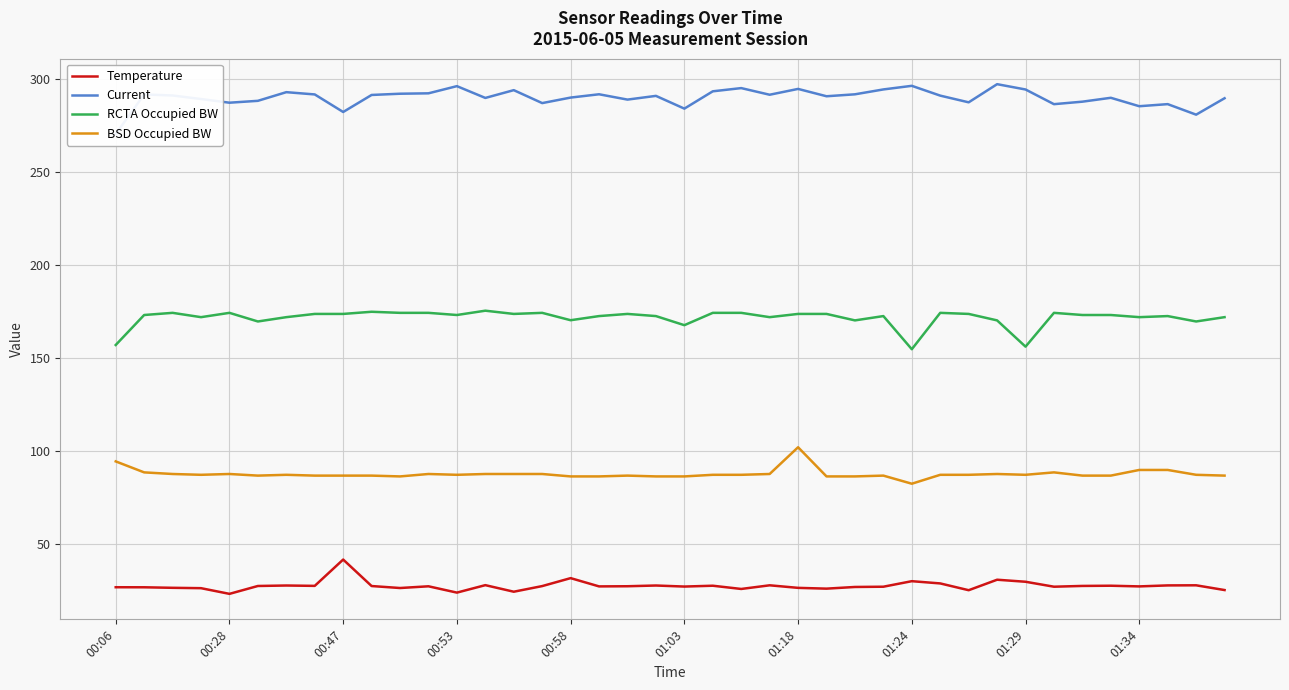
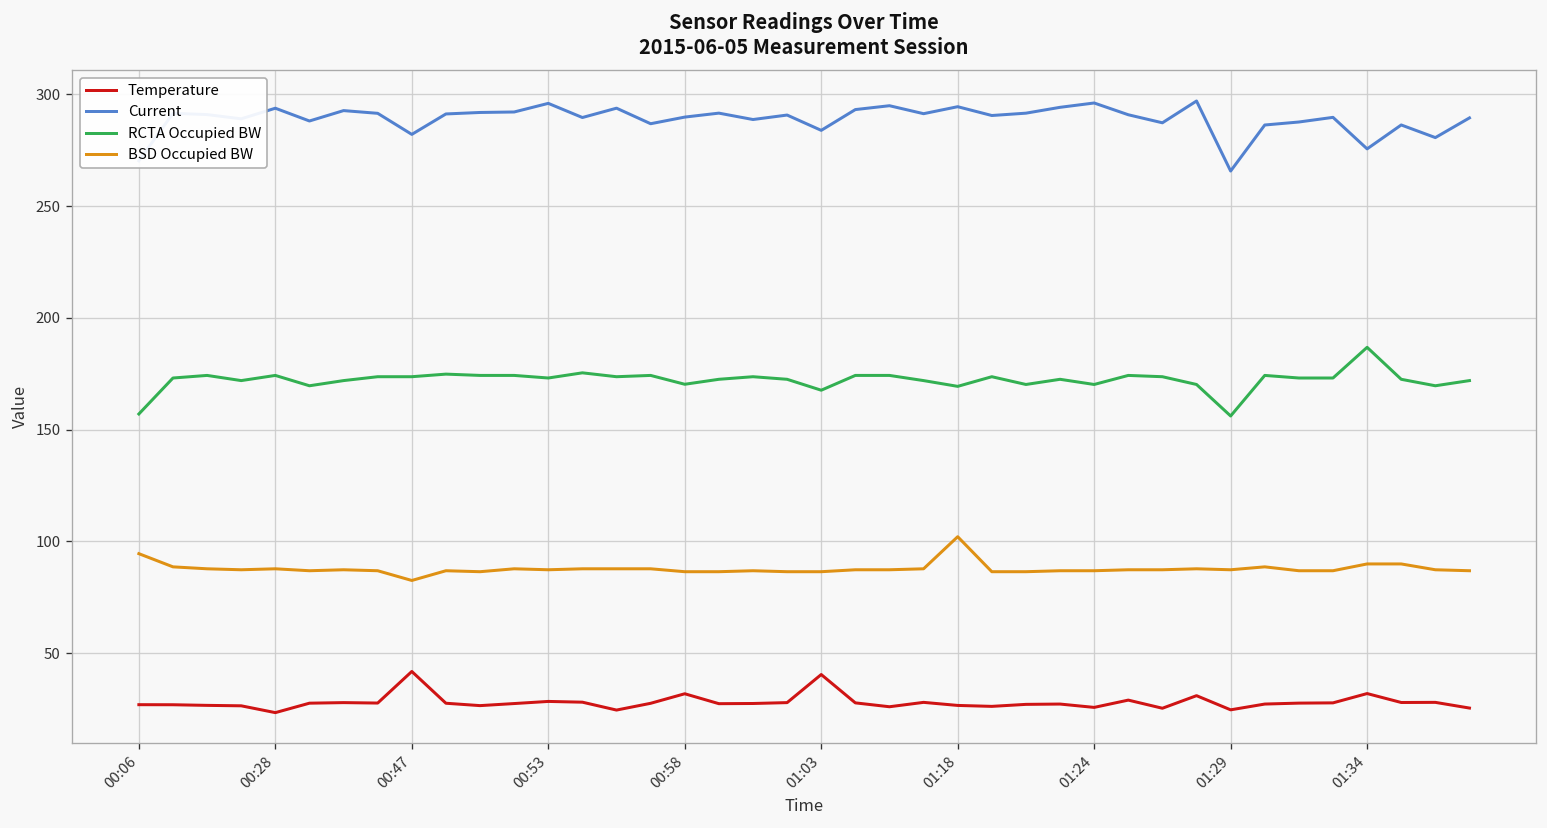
Current, 00:28: 287 -> 294
BSD Occupied BW, 00:47: 87 -> 82
Temperature, 00:53: 24 -> 28
Temperature, 01:03: 27 -> 40
RCTA Occupied BW, 01:18: 174 -> 169
Temperature, 01:24: 30 -> 26
RCTA Occupied BW, 01:24: 155 -> 170
BSD Occupied BW, 01:24: 82 -> 87
Temperature, 01:29: 30 -> 25
Current, 01:29: 294 -> 266
Temperature, 01:34: 27 -> 32
Current, 01:34: 285 -> 276
RCTA Occupied BW, 01:34: 172 -> 187
